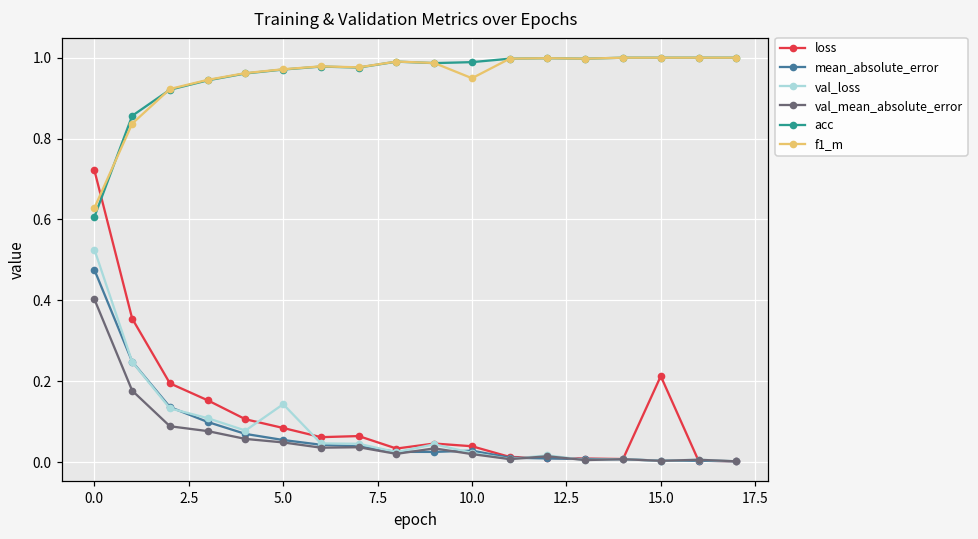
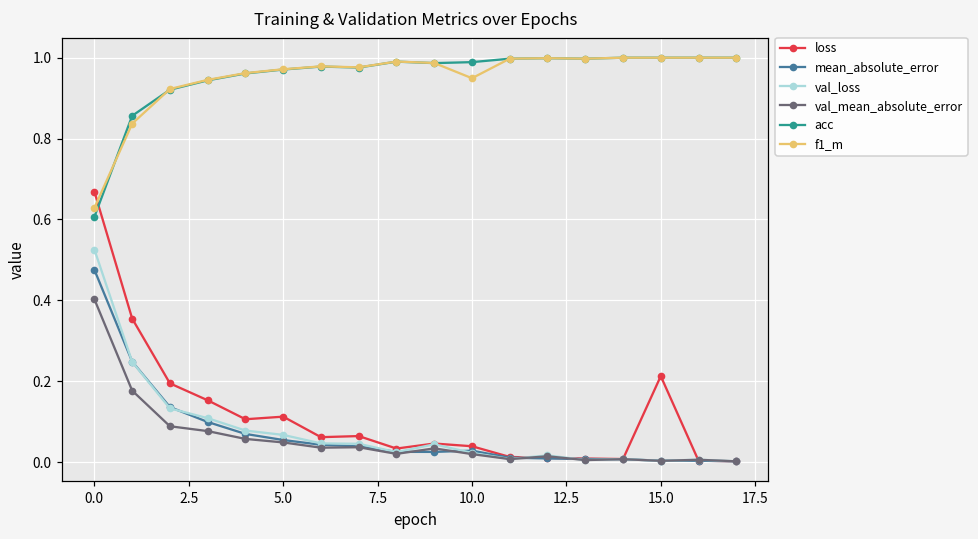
loss, 0.0: 0.72 -> 0.67
loss, 5.0: 0.08 -> 0.11
val_loss, 5.0: 0.14 -> 0.07
